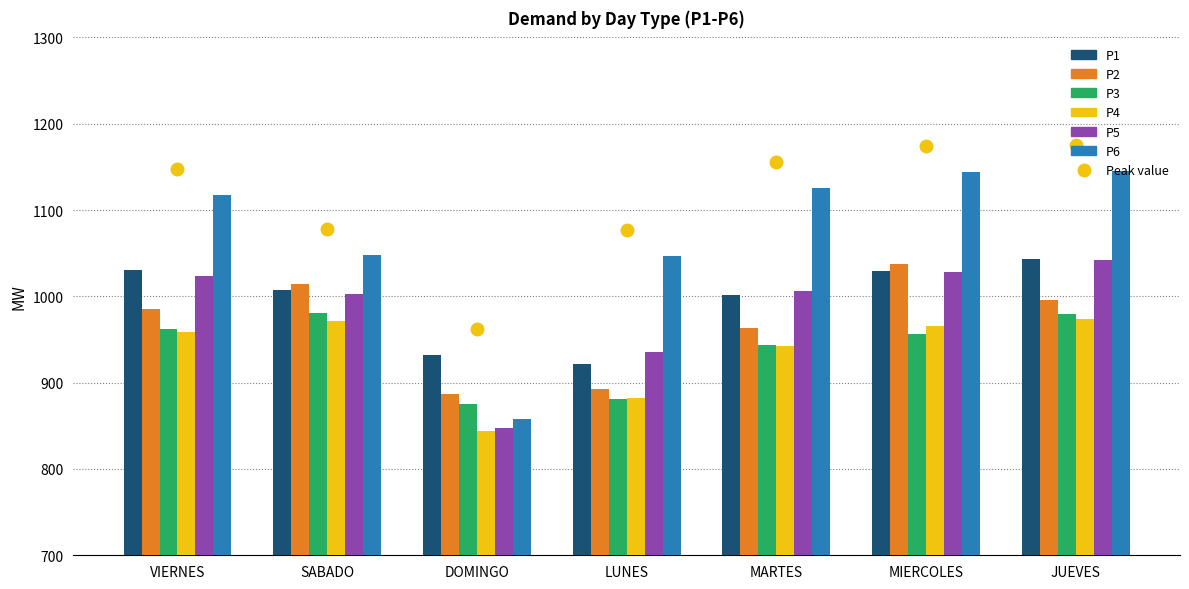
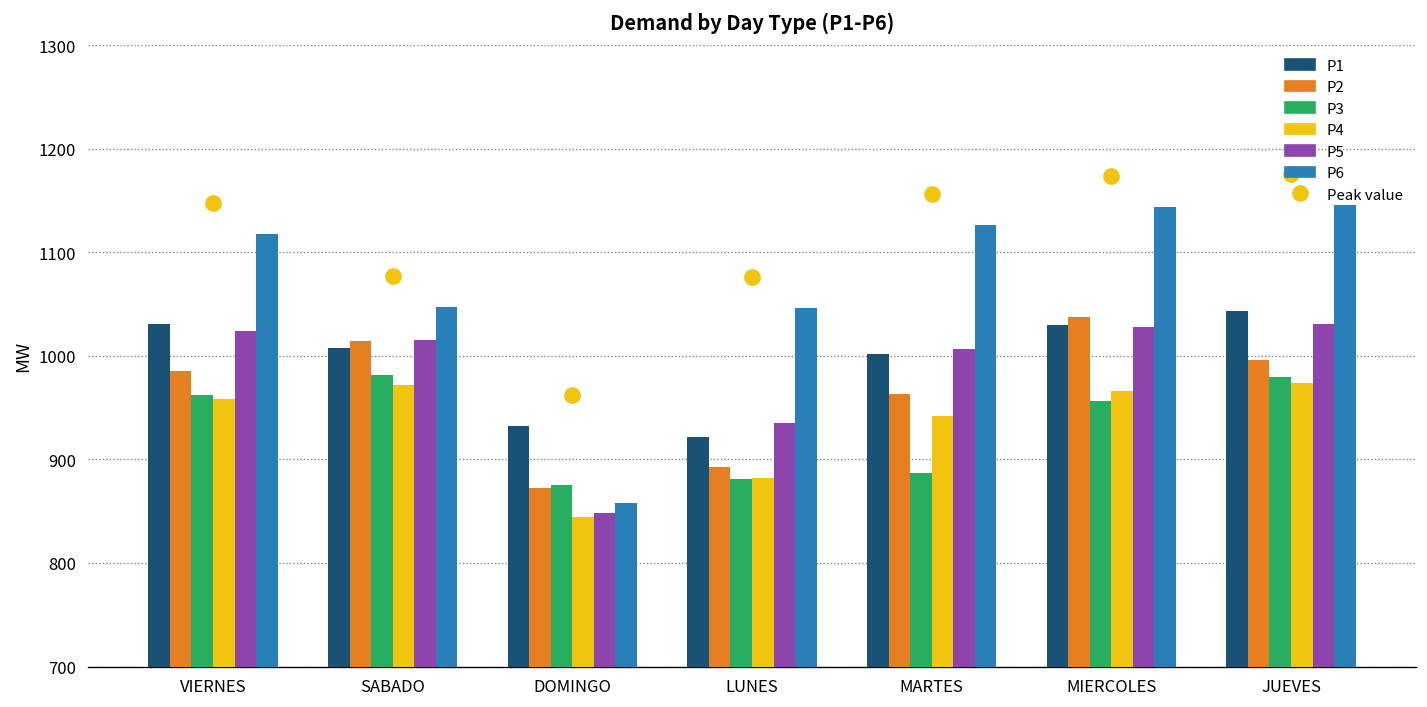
P5, SABADO: 1000 -> 1020
P2, DOMINGO: 890 -> 870
P3, MARTES: 940 -> 890
P5, JUEVES: 1040 -> 1030
